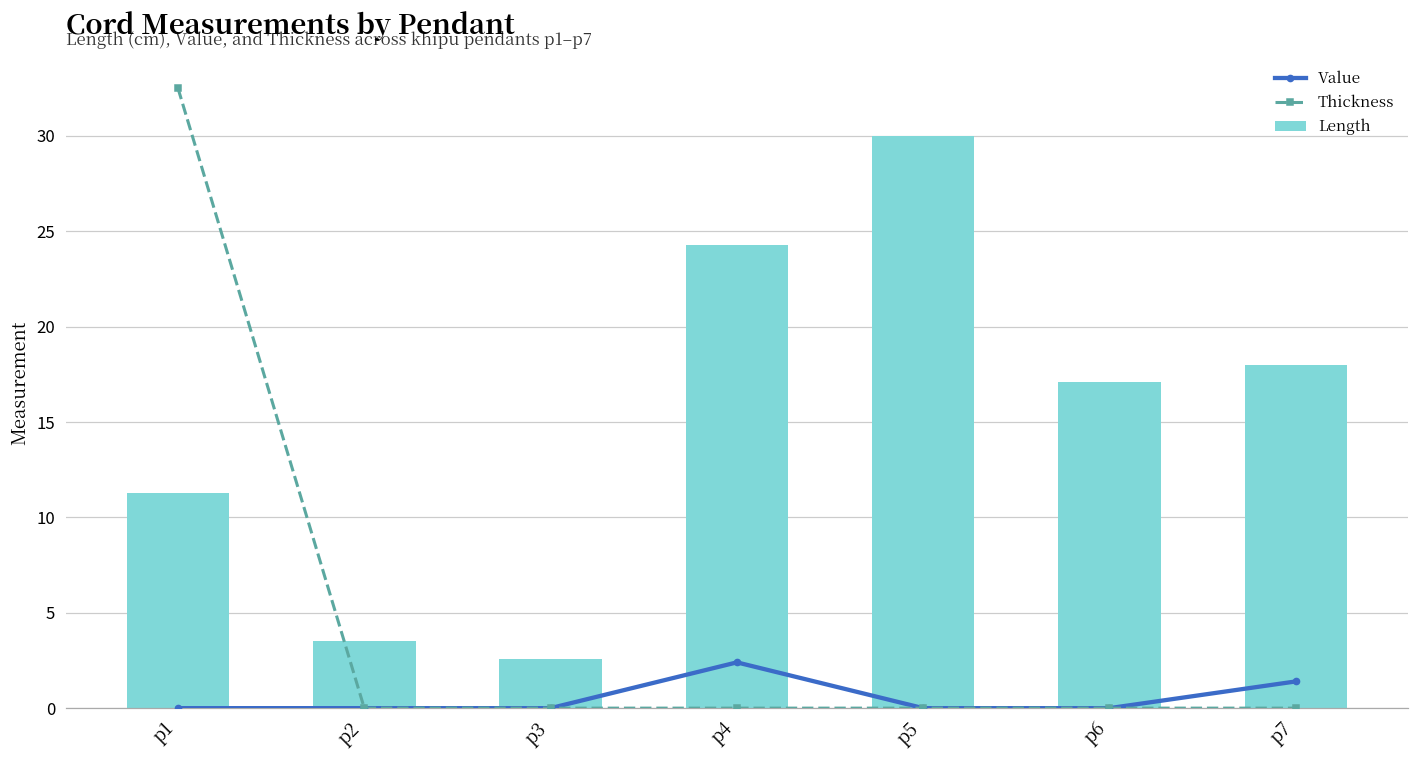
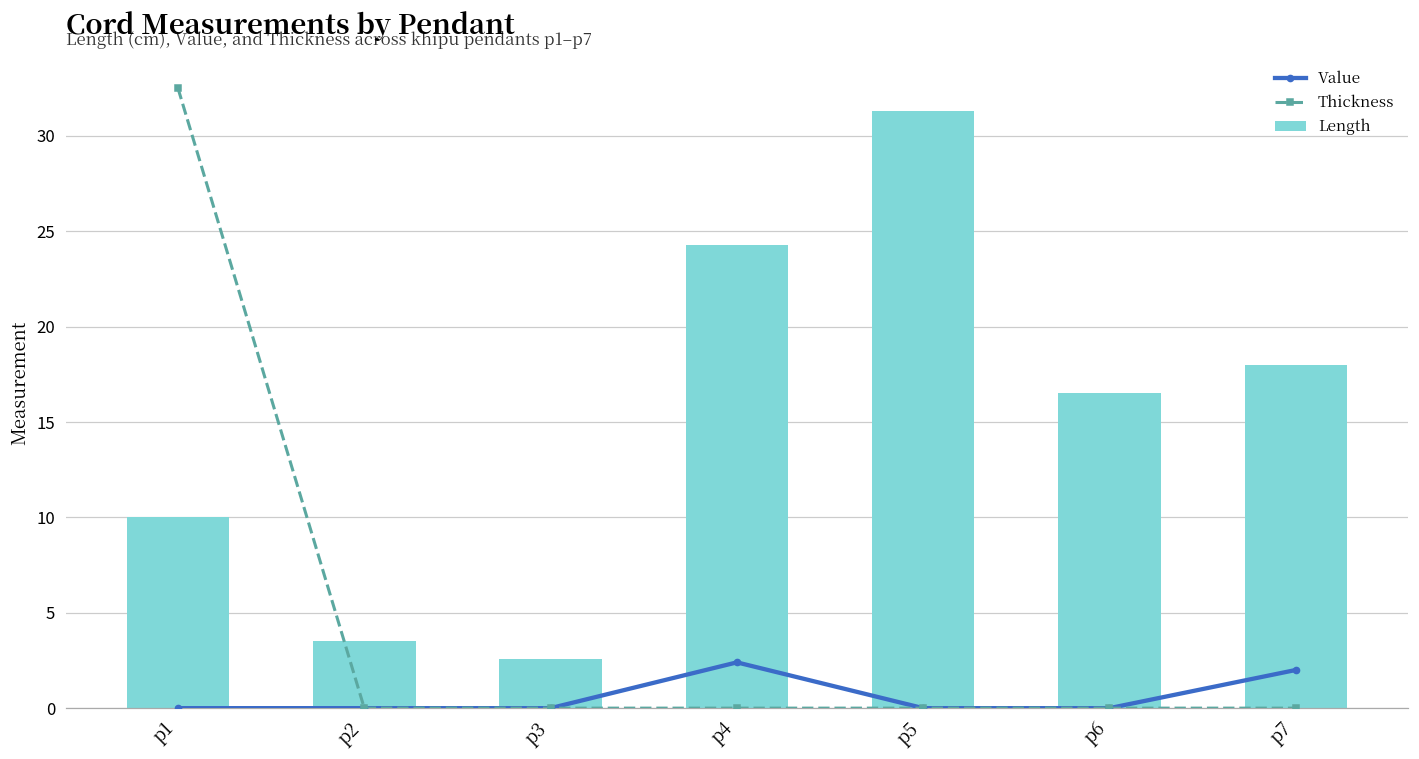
Length, p1: 11.3 -> 10.0
Length, p5: 30.0 -> 31.3
Length, p6: 17.1 -> 16.5
Value, p7: 1.4 -> 2.0
